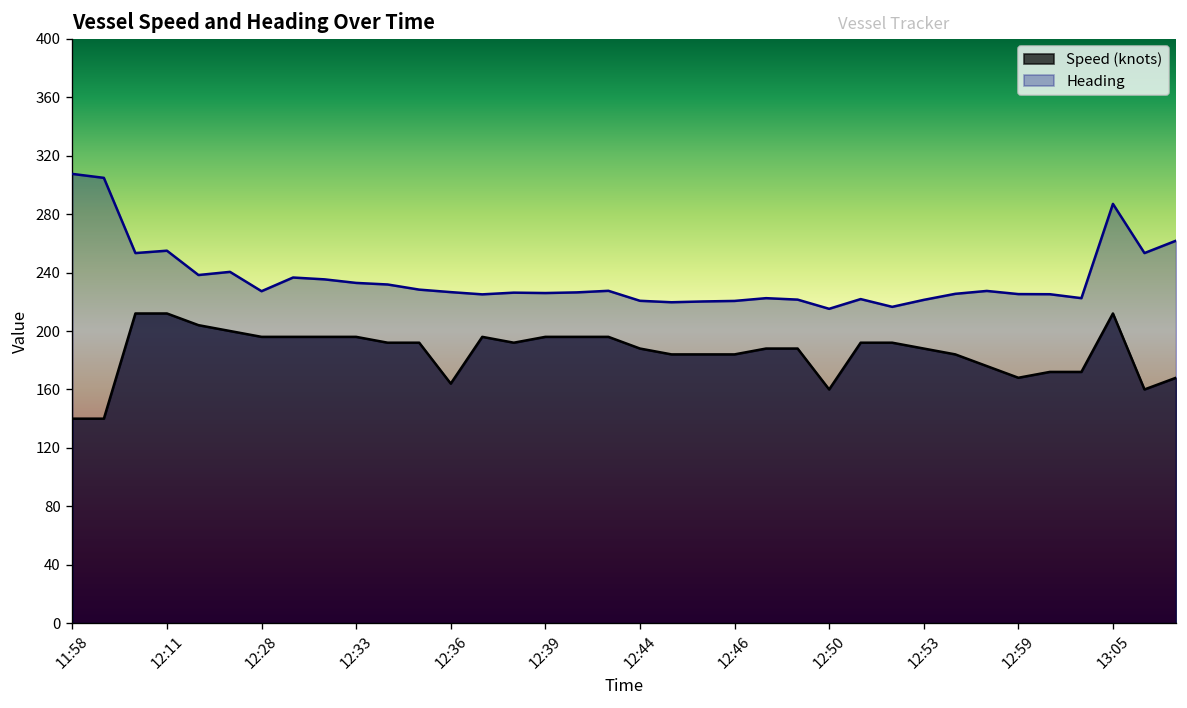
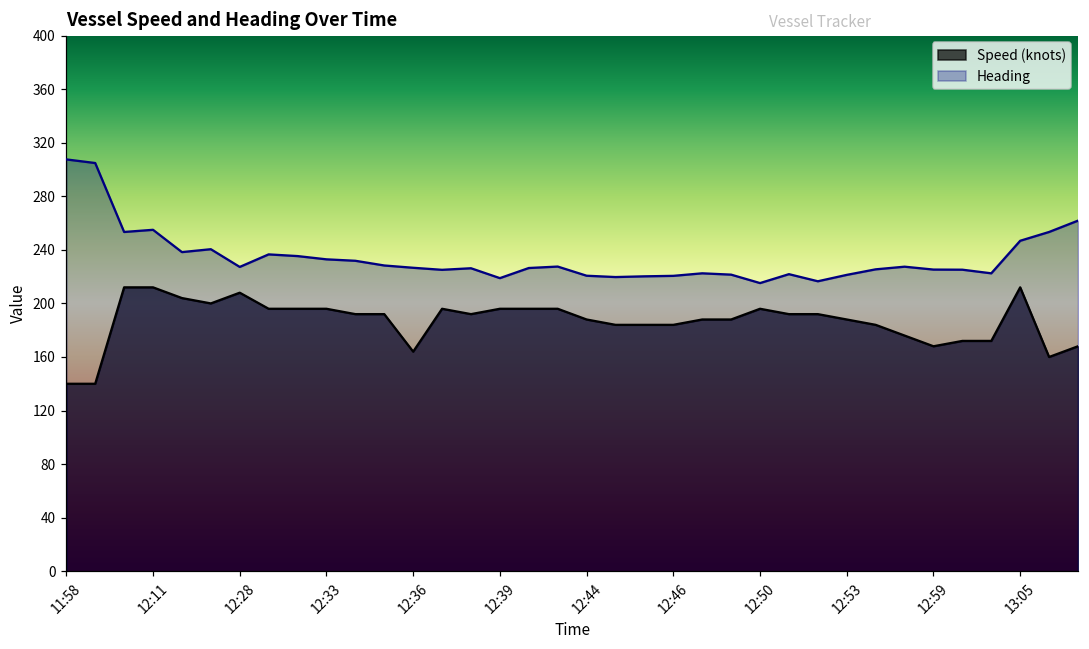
Speed (knots), 12:28: 196 -> 208
Heading, 12:39: 226 -> 219
Speed (knots), 12:50: 160 -> 196
Heading, 13:05: 287 -> 247
